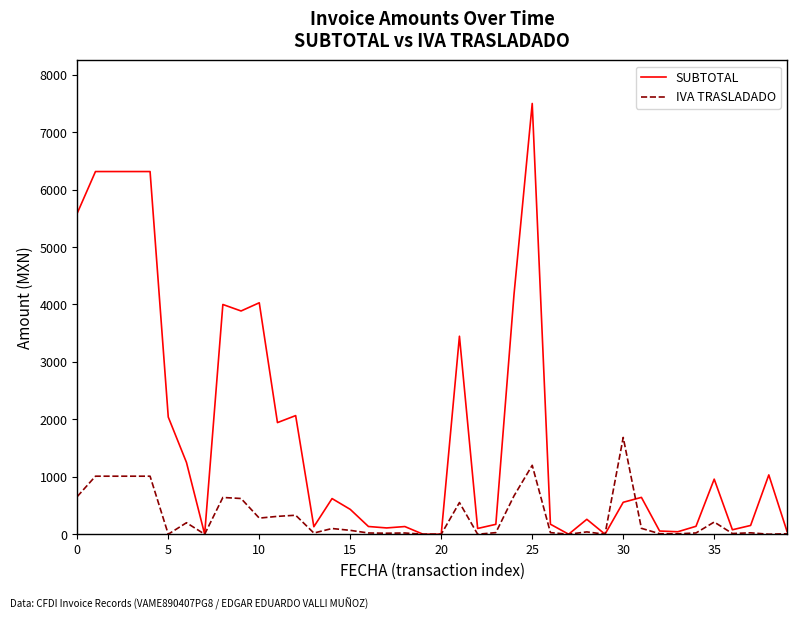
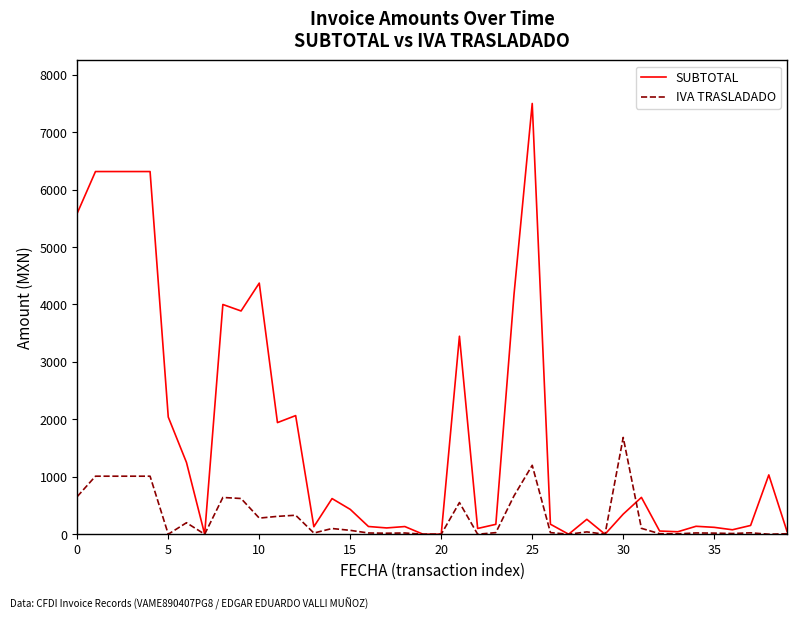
SUBTOTAL, 10: 4000 -> 4400
SUBTOTAL, 30: 600 -> 400
SUBTOTAL, 35: 1000 -> 100
IVA TRASLADADO, 35: 200 -> 0
